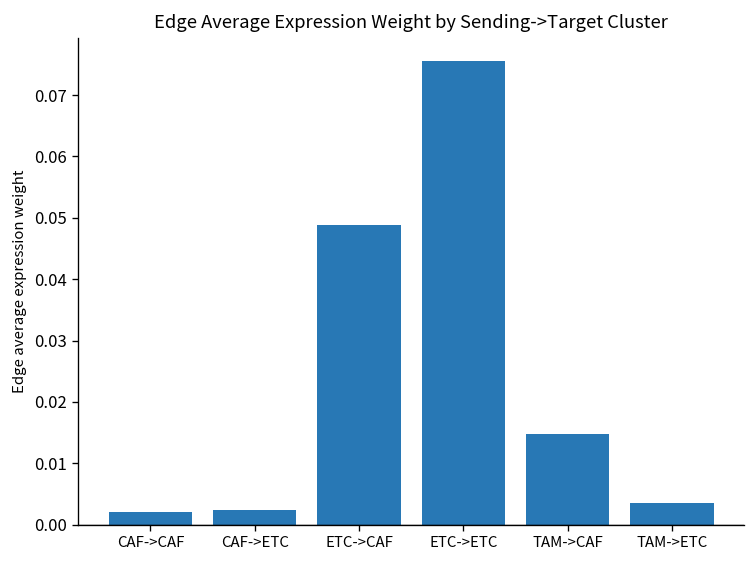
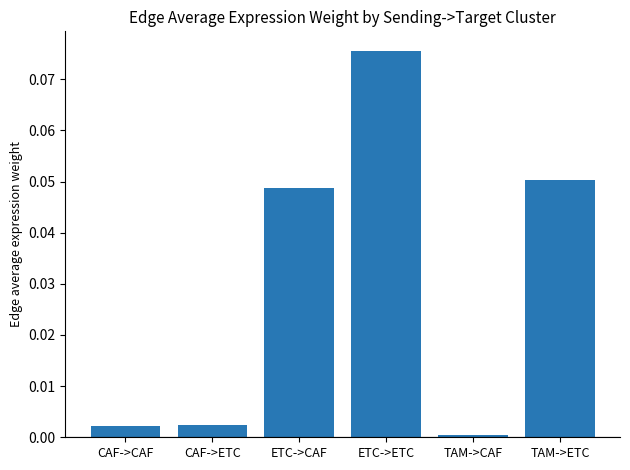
TAM->CAF: 0.015 -> 0.001
TAM->ETC: 0.004 -> 0.050
